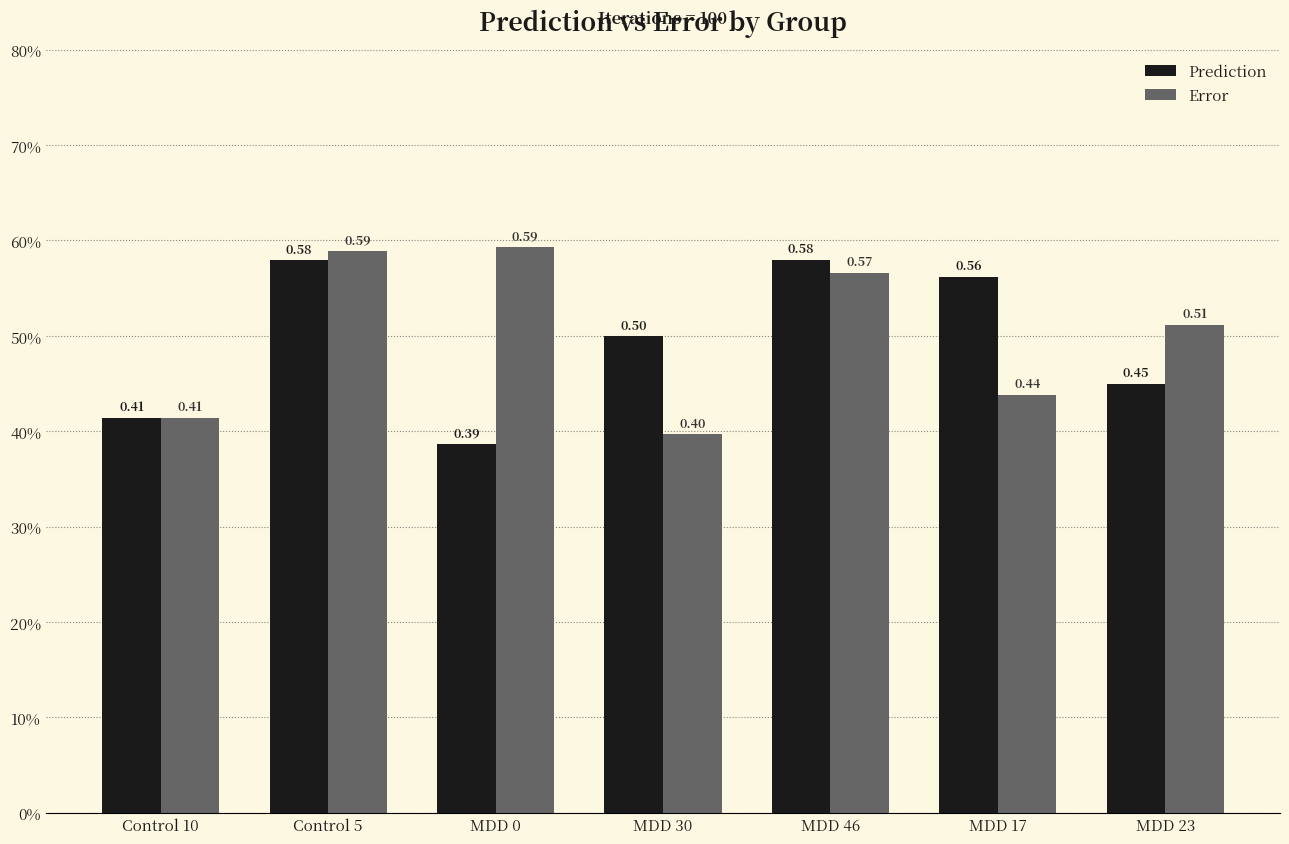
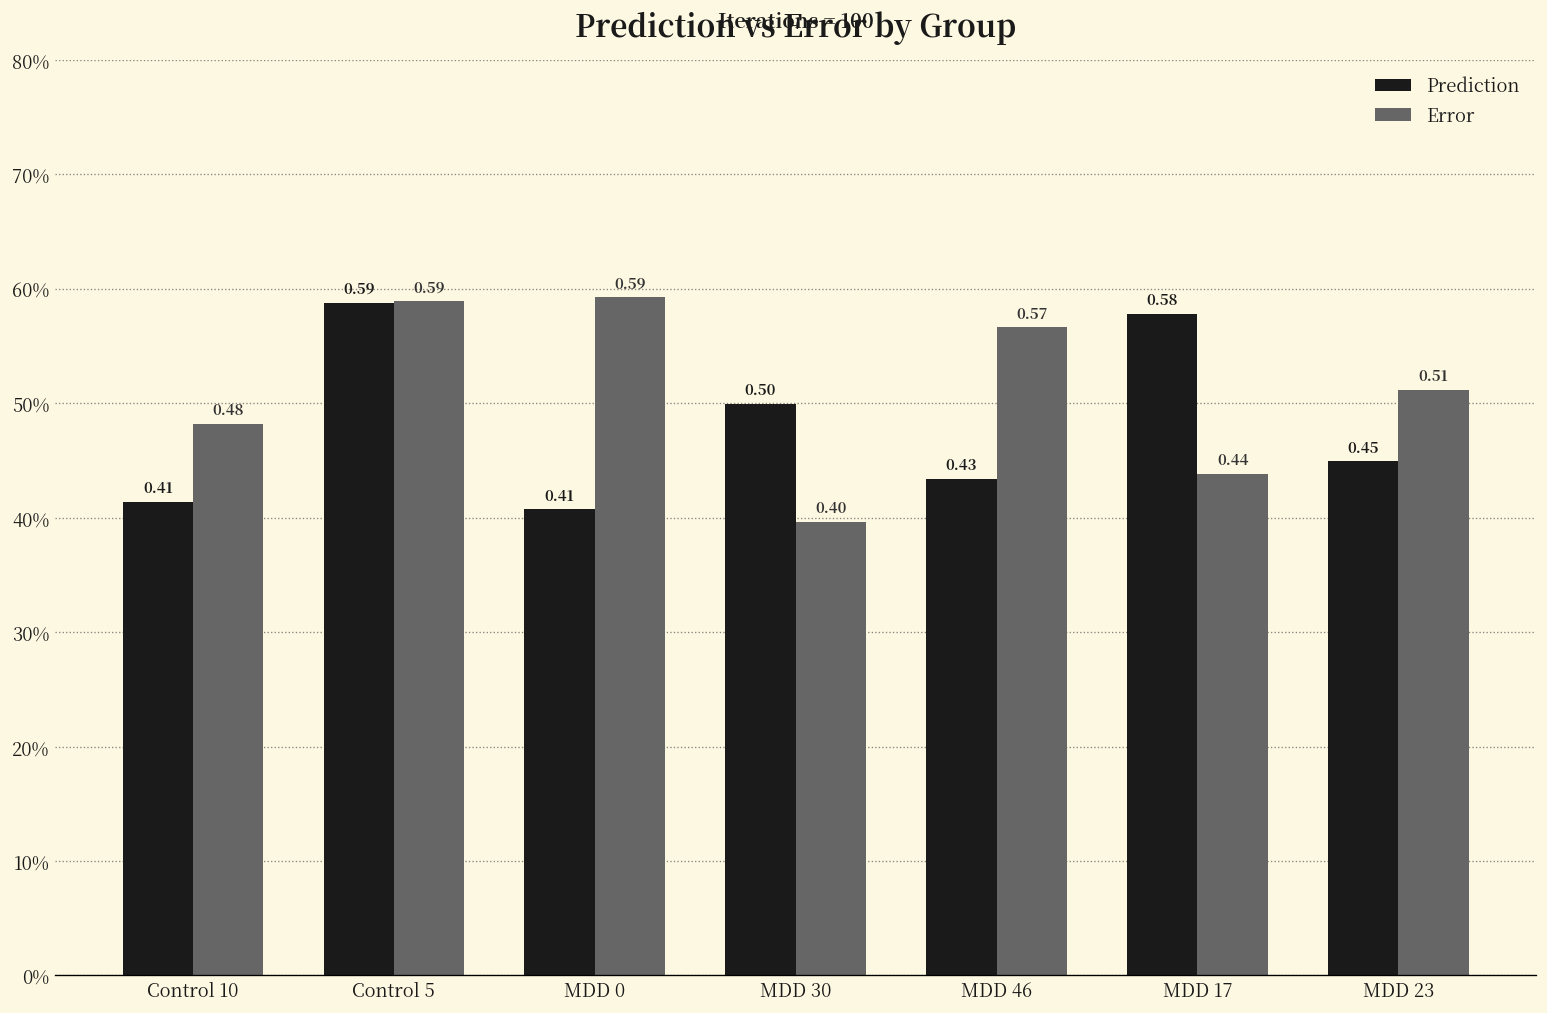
Error, Control 10: 0.41 -> 0.48
Prediction, Control 5: 0.58 -> 0.59
Prediction, MDD 0: 0.39 -> 0.41
Prediction, MDD 46: 0.58 -> 0.43
Prediction, MDD 17: 0.56 -> 0.58
